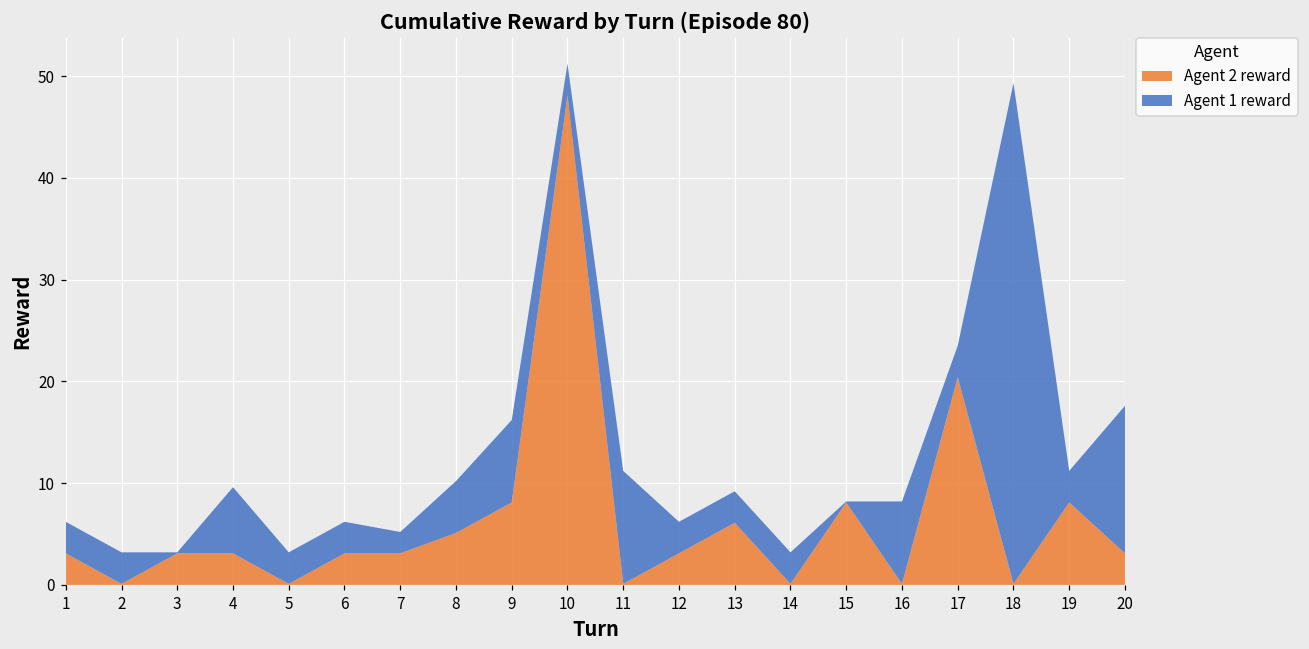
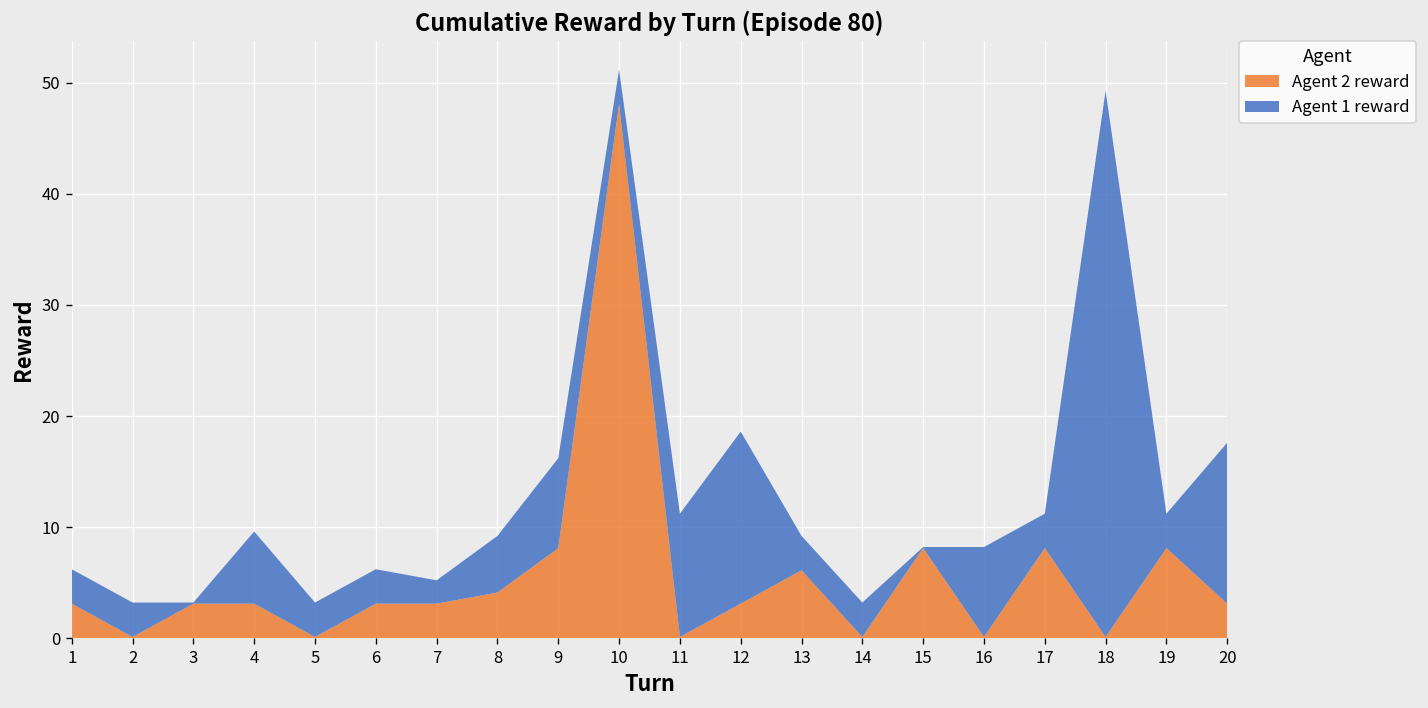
Agent 2 reward, 8: 5 -> 4
Agent 1 reward, 12: 3 -> 16
Agent 2 reward, 17: 20 -> 8
